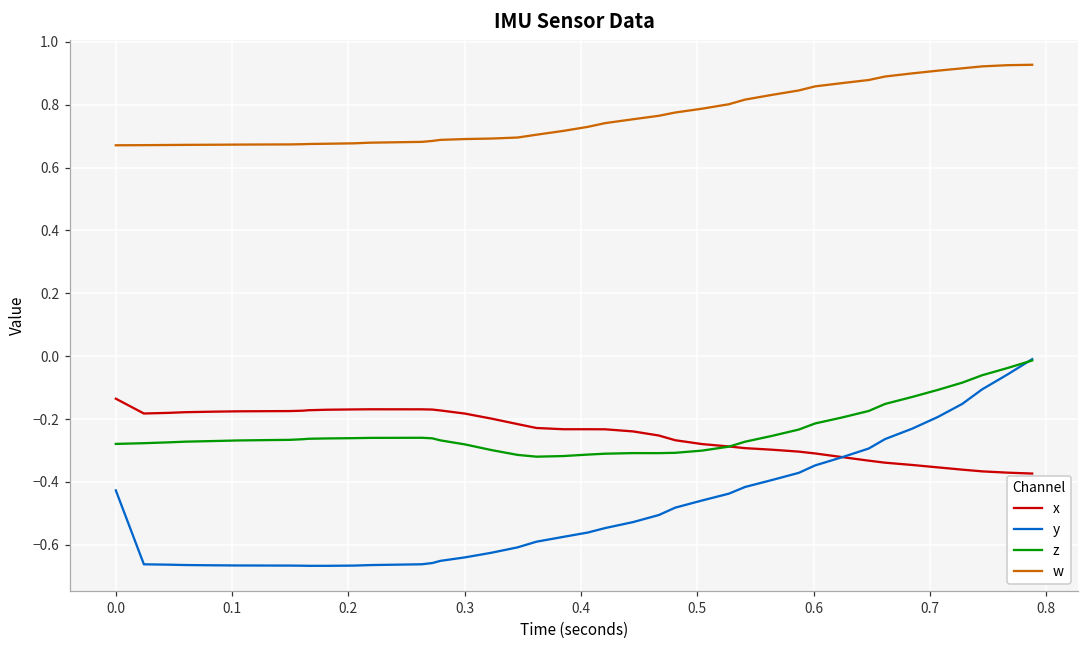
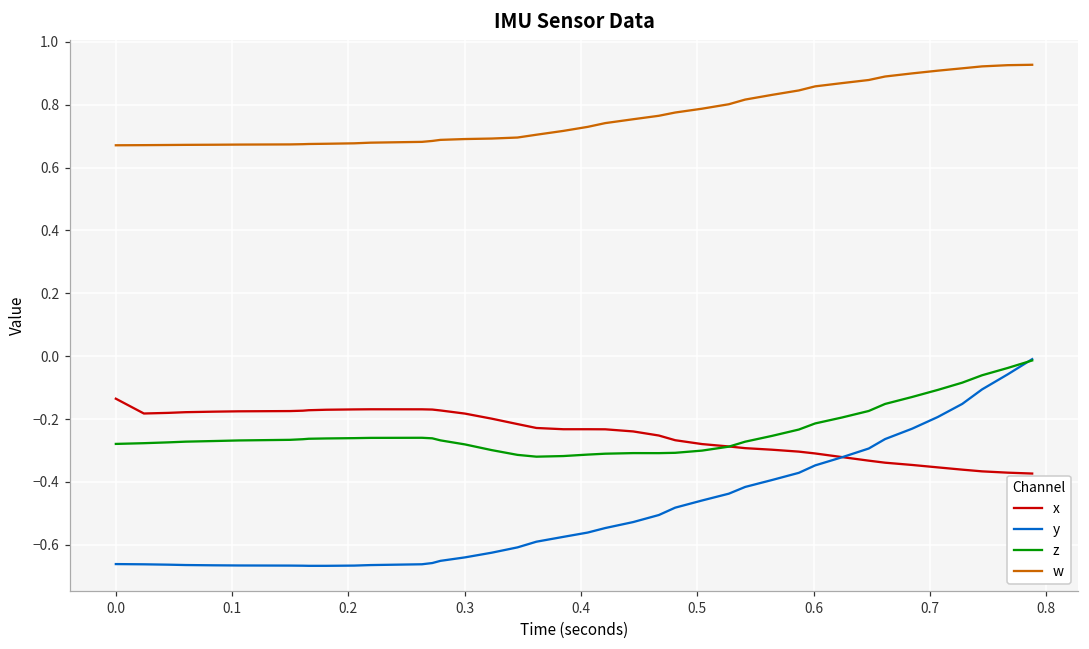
y, 0.0: -0.43 -> -0.66
